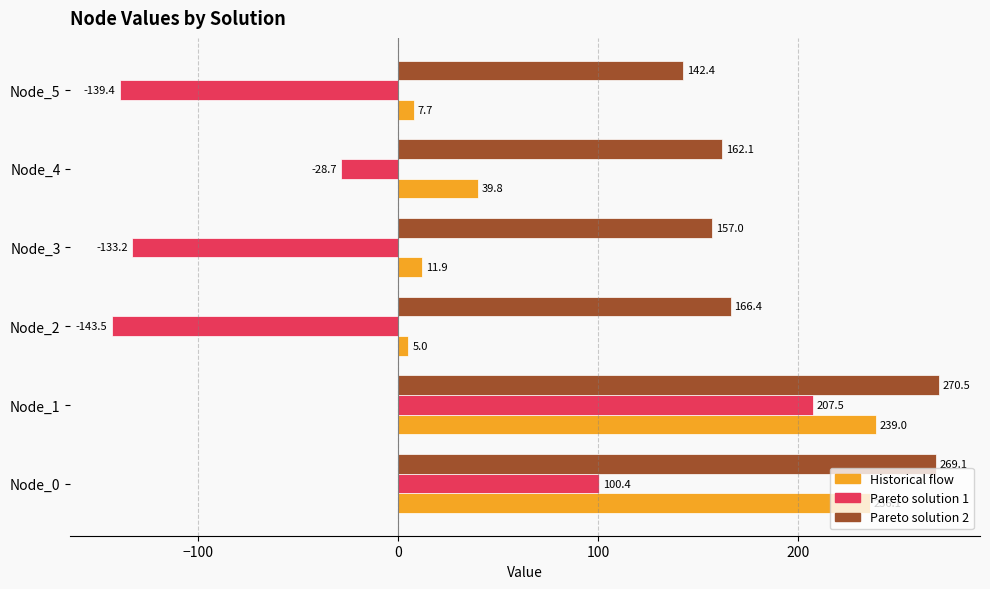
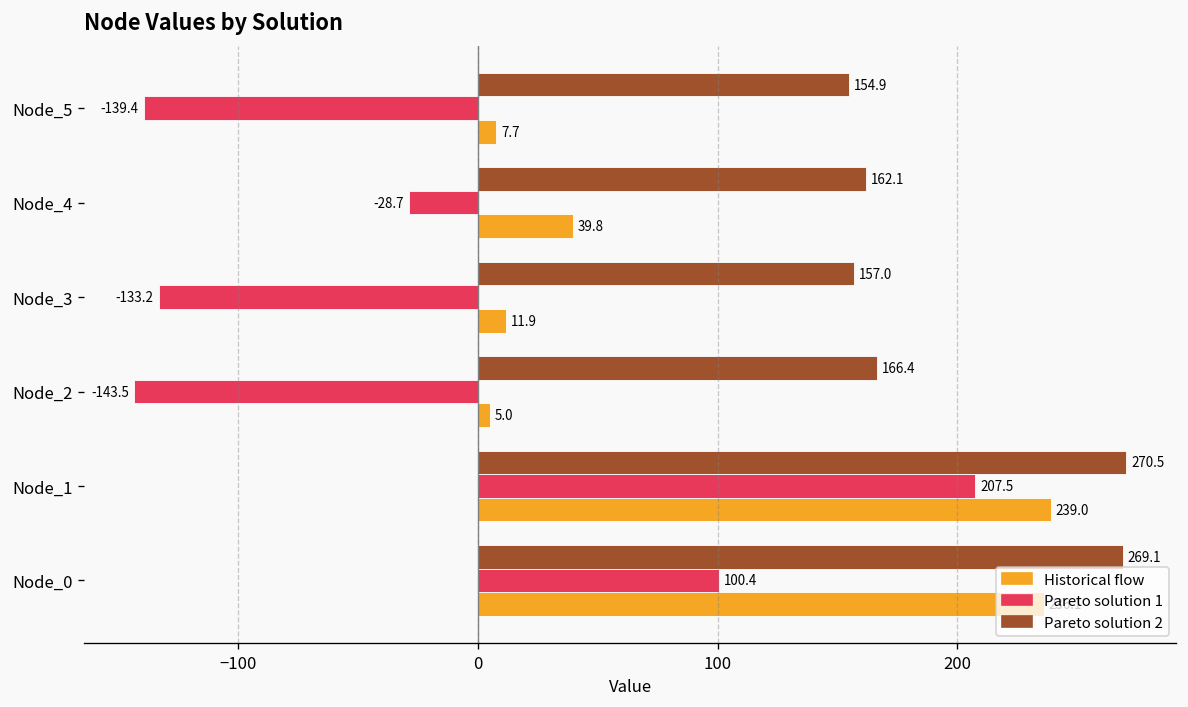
Pareto solution 2, Node_5: 142.4 -> 154.9
